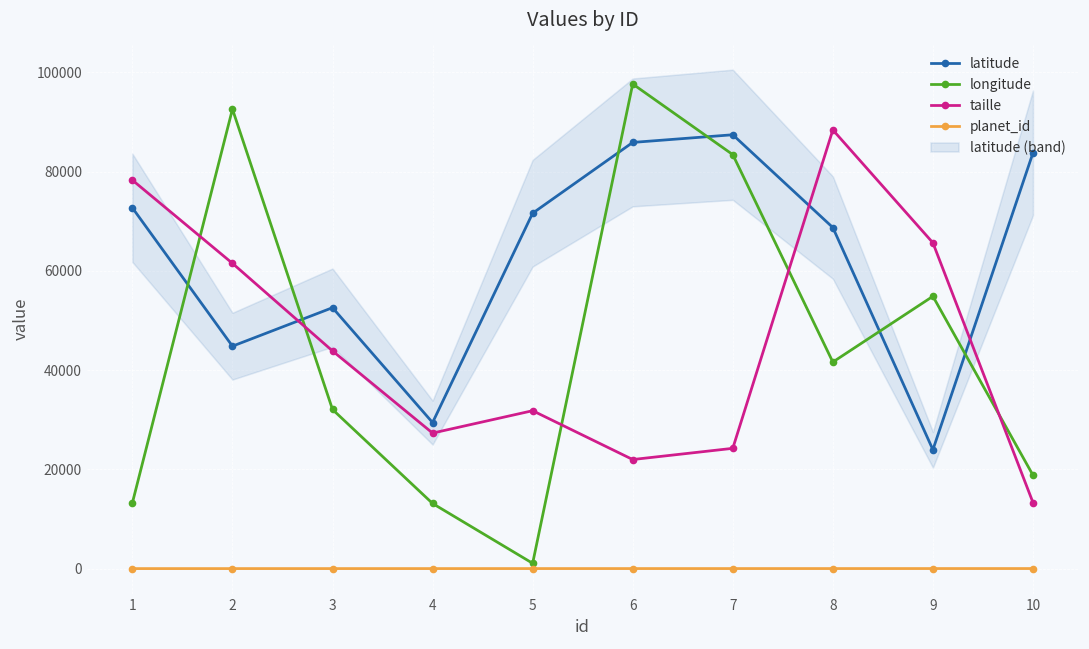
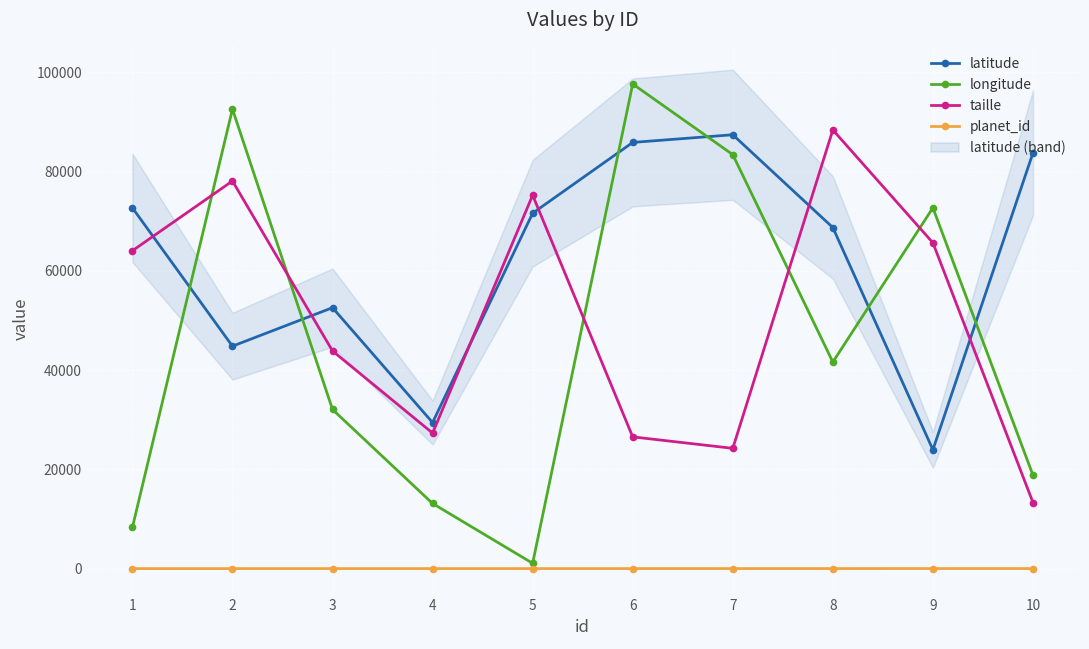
longitude, 1: 13000 -> 8000
taille, 1: 78000 -> 64000
taille, 2: 62000 -> 78000
taille, 5: 32000 -> 75000
taille, 6: 22000 -> 27000
longitude, 9: 55000 -> 73000
